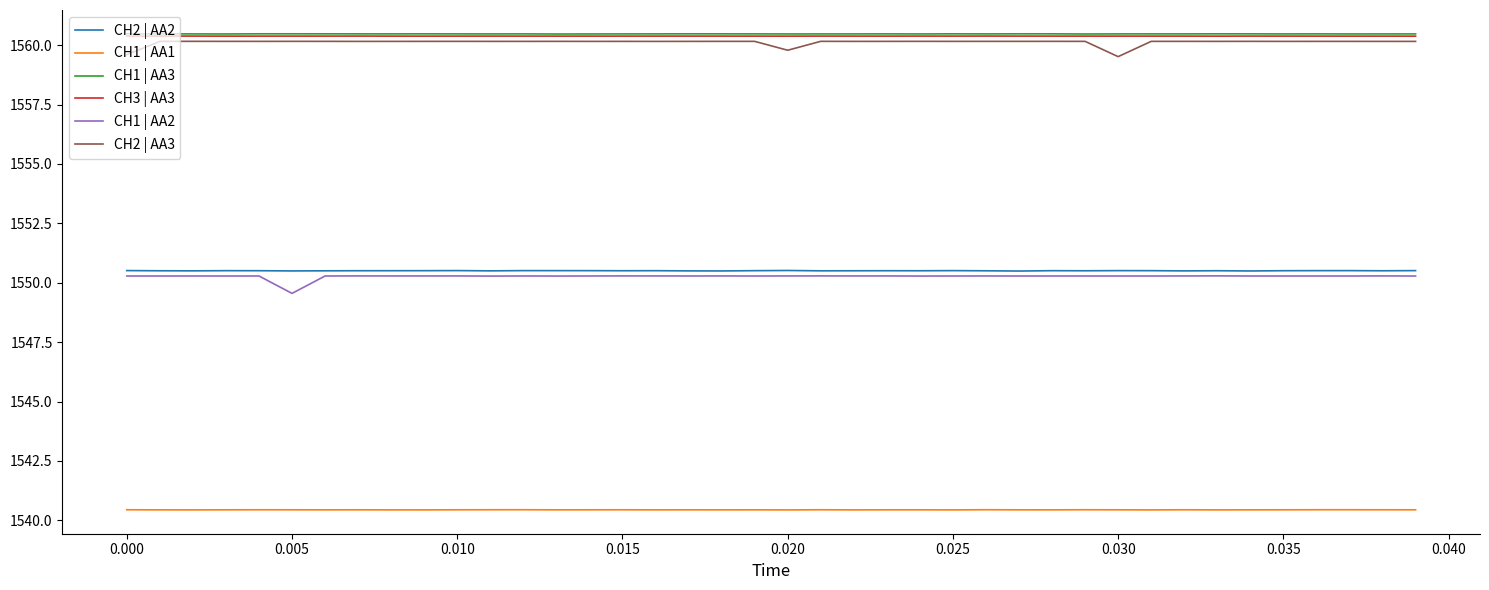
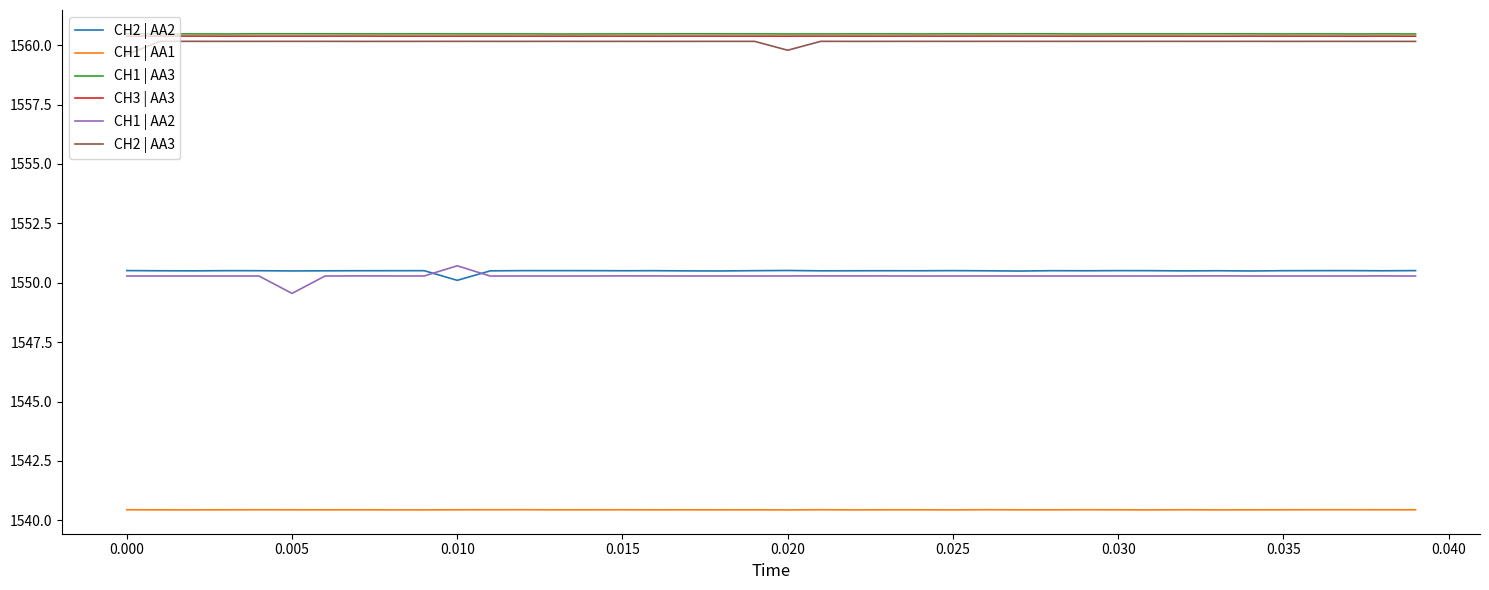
CH2 | AA2, 0.010: 1550.5 -> 1550.1
CH1 | AA2, 0.010: 1550.3 -> 1550.7
CH2 | AA3, 0.030: 1559.5 -> 1560.2
